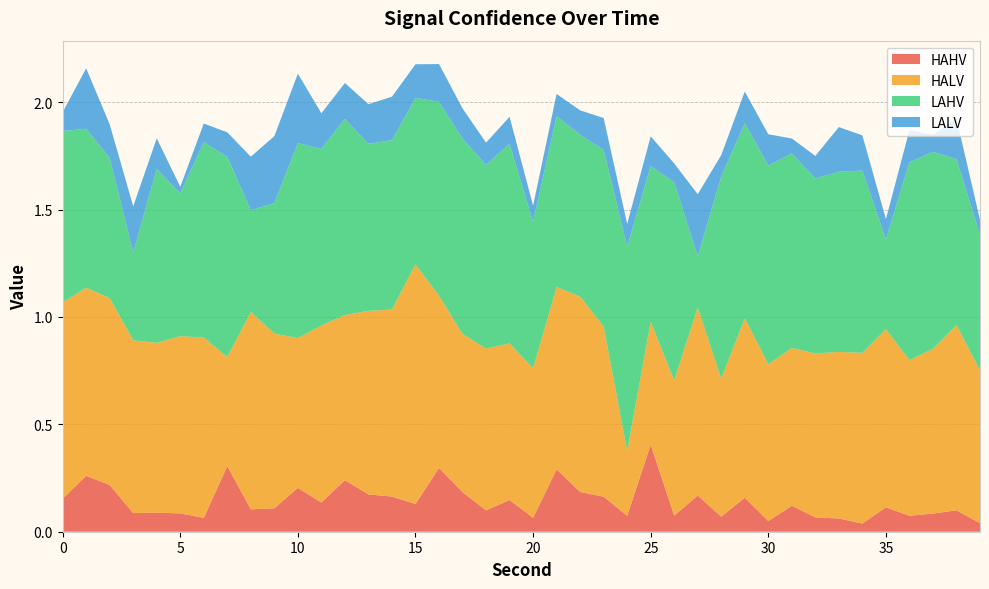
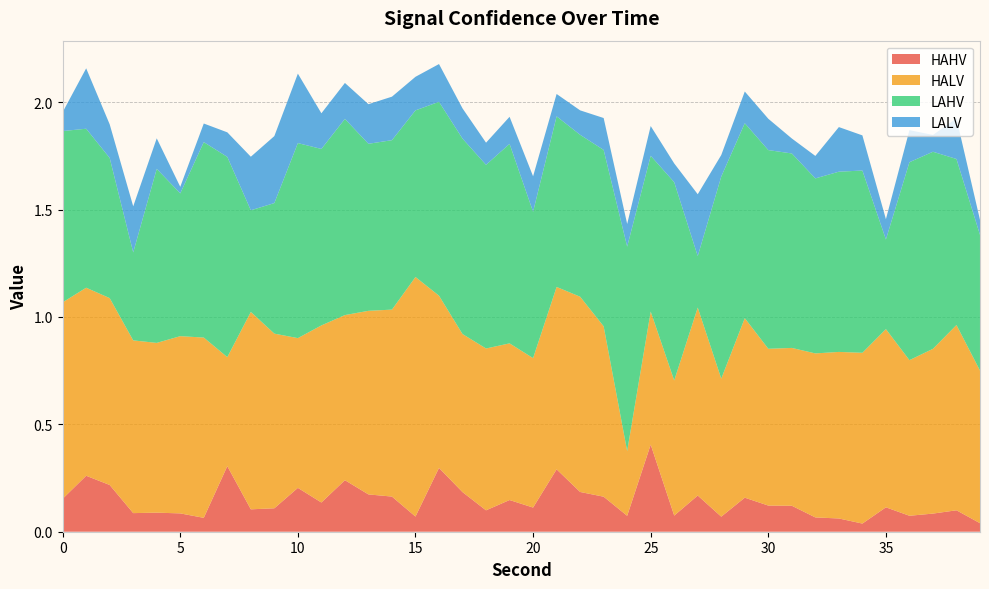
HAHV, 15: 0.13 -> 0.07
HAHV, 20: 0.06 -> 0.11
LALV, 20: 0.08 -> 0.17
HALV, 25: 0.57 -> 0.62
HAHV, 30: 0.05 -> 0.12
